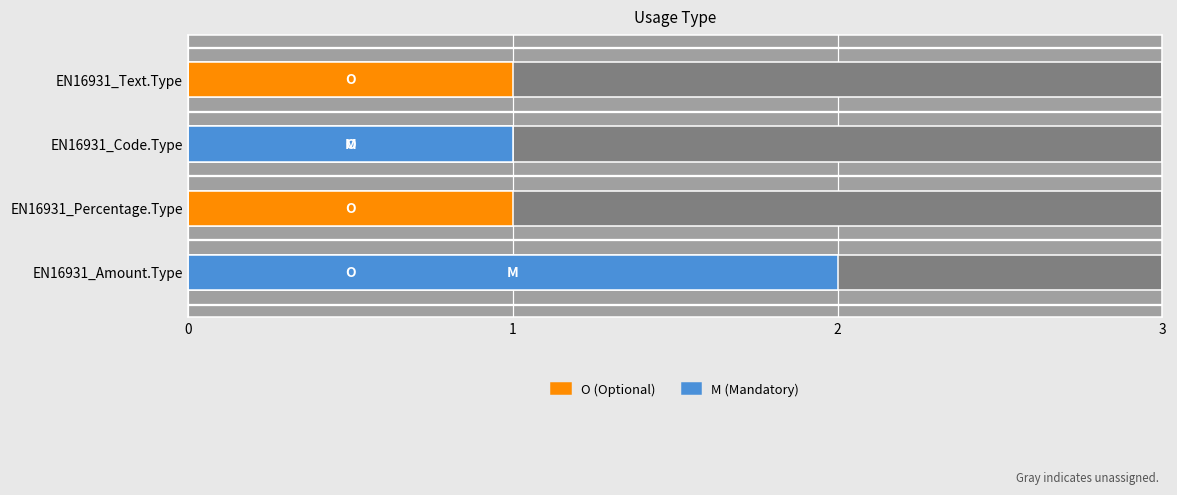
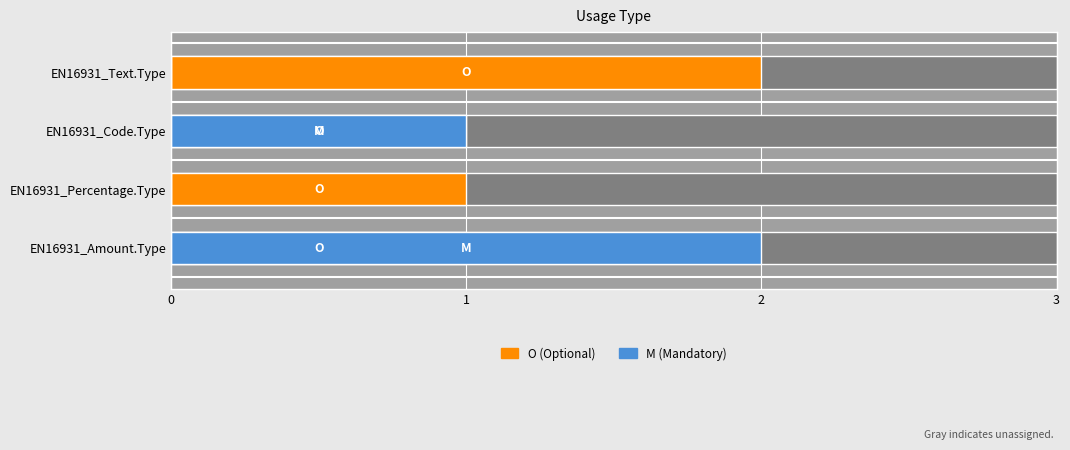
O (Optional), EN16931_Text.Type: 1 -> 2
